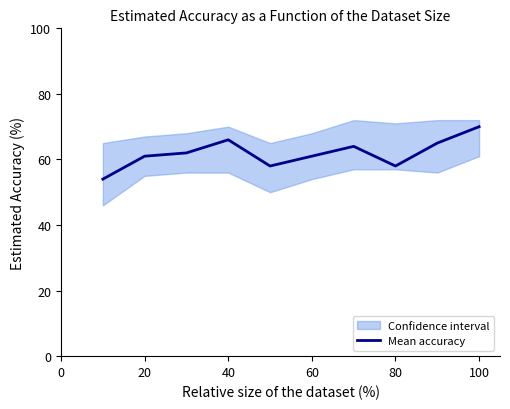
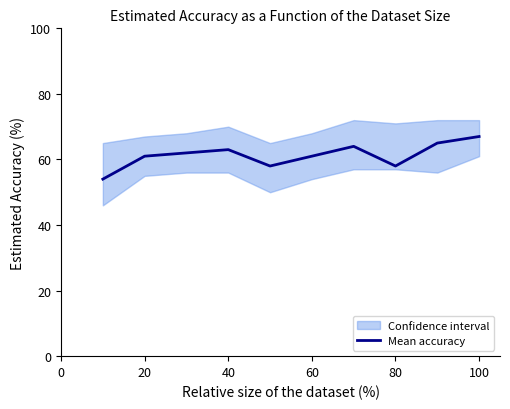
Mean accuracy, 40: 66 -> 63
Mean accuracy, 100: 70 -> 67
